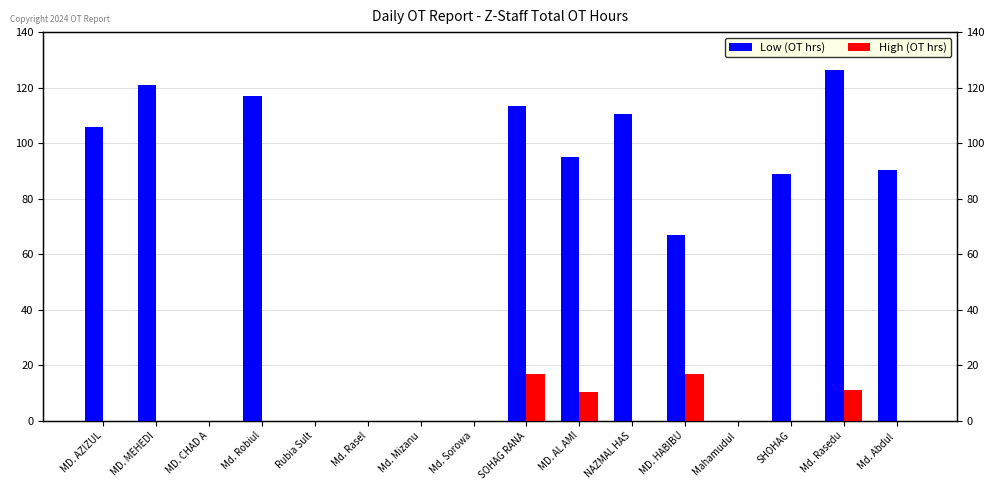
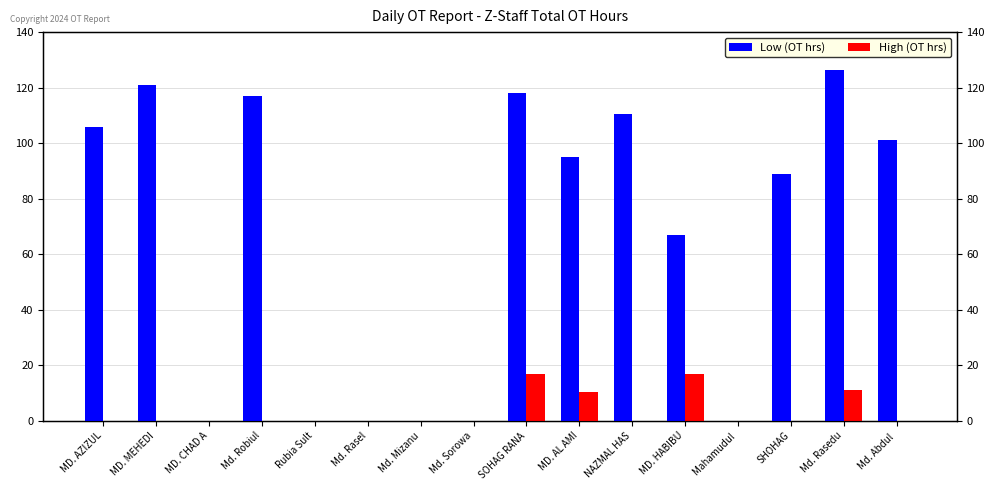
Low (OT hrs), SOHAG RANA: 114 -> 118
Low (OT hrs), Md. Abdul: 91 -> 101
